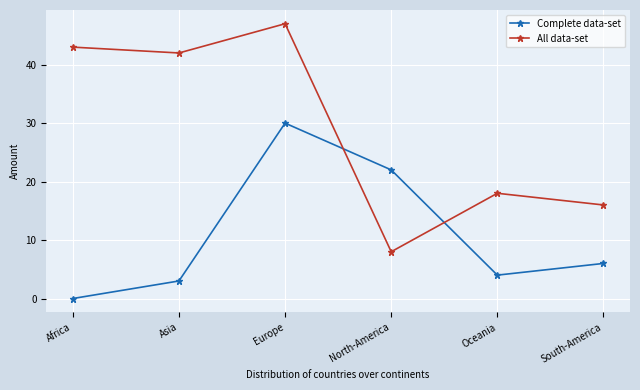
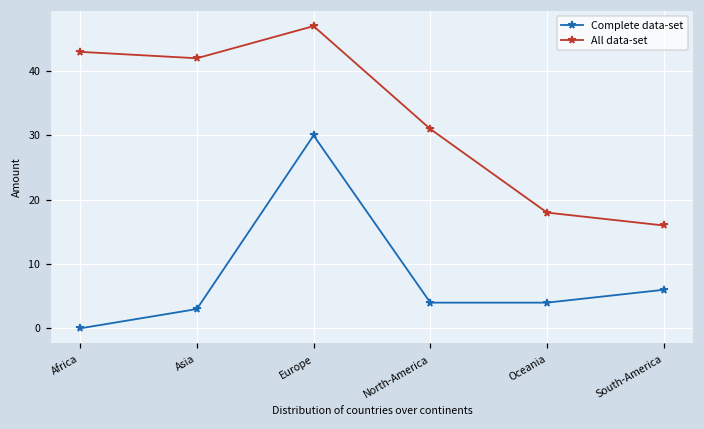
Complete data-set, North-America: 22 -> 4
All data-set, North-America: 8 -> 31
